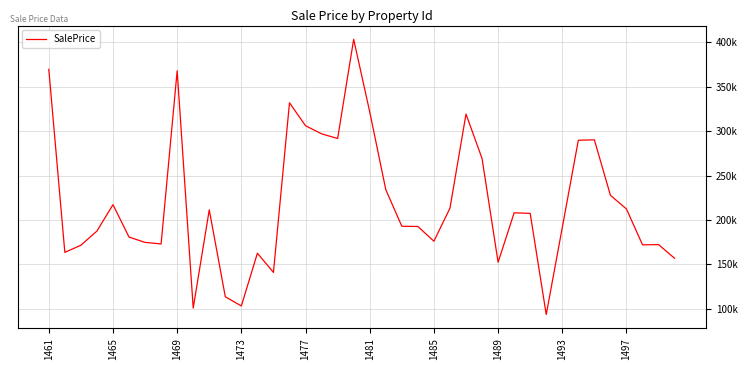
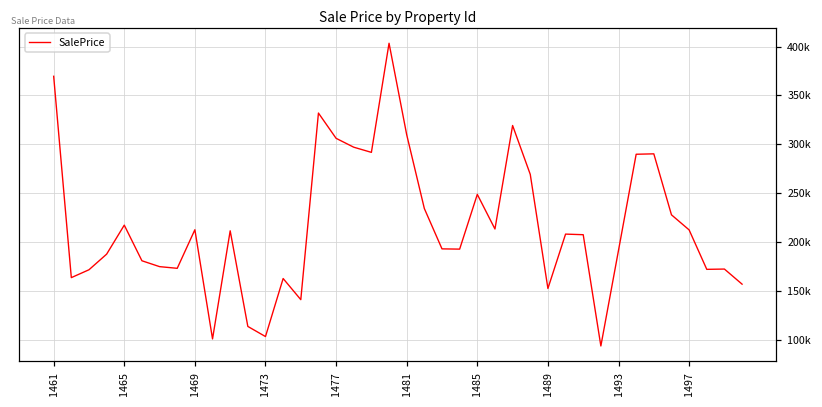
1469: 370000 -> 210000
1481: 320000 -> 310000
1485: 180000 -> 250000
